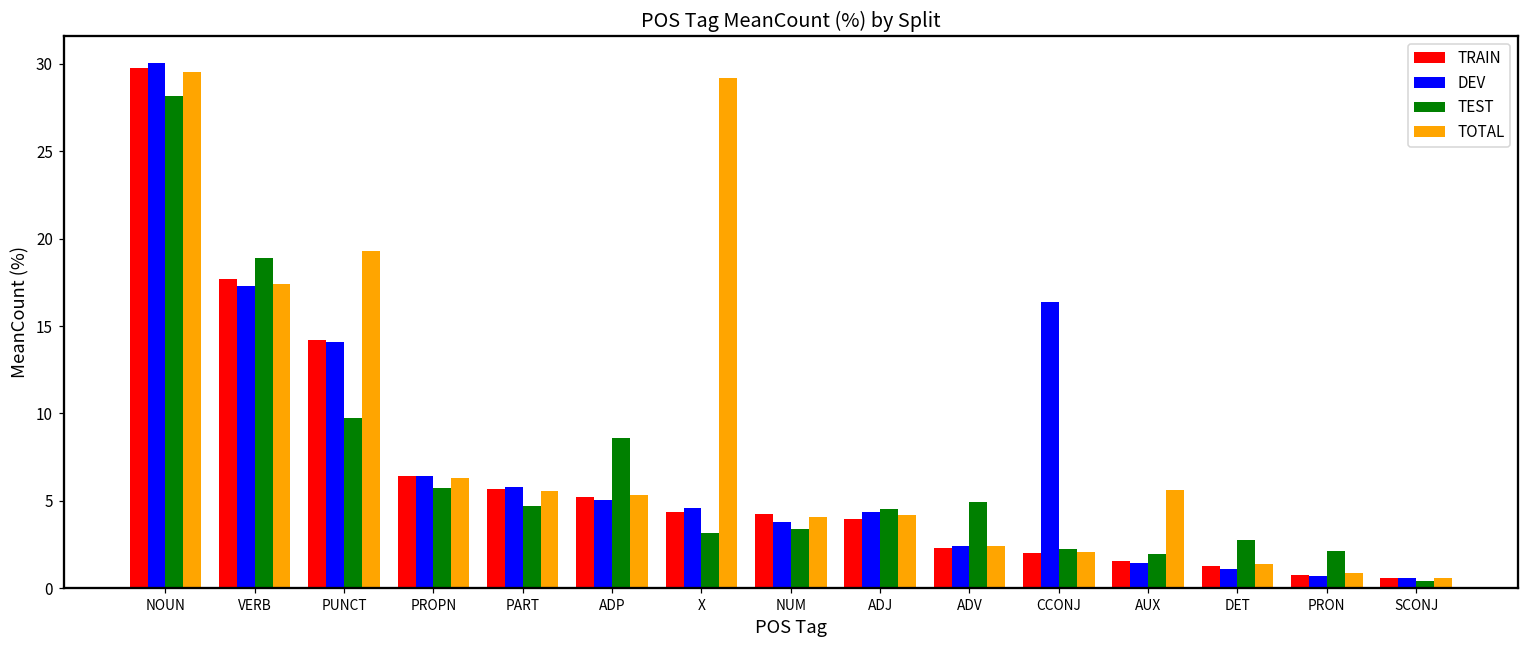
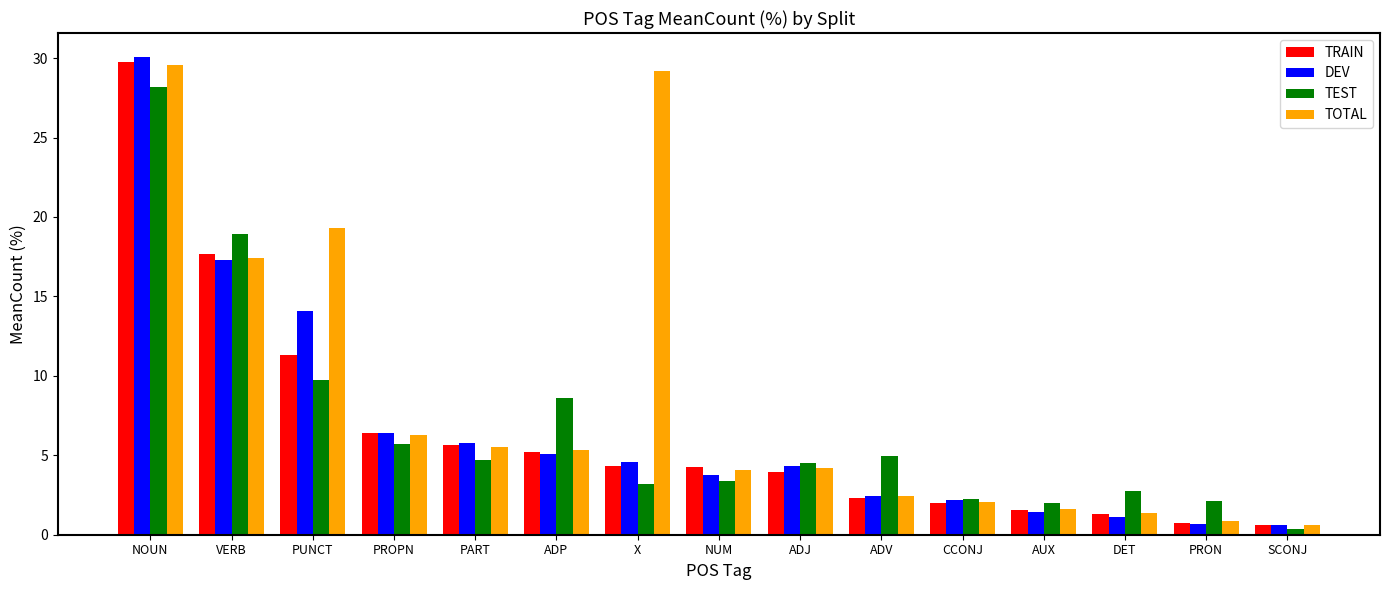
TRAIN, PUNCT: 14.2 -> 11.3
DEV, CCONJ: 16.4 -> 2.2
TOTAL, AUX: 5.6 -> 1.6
